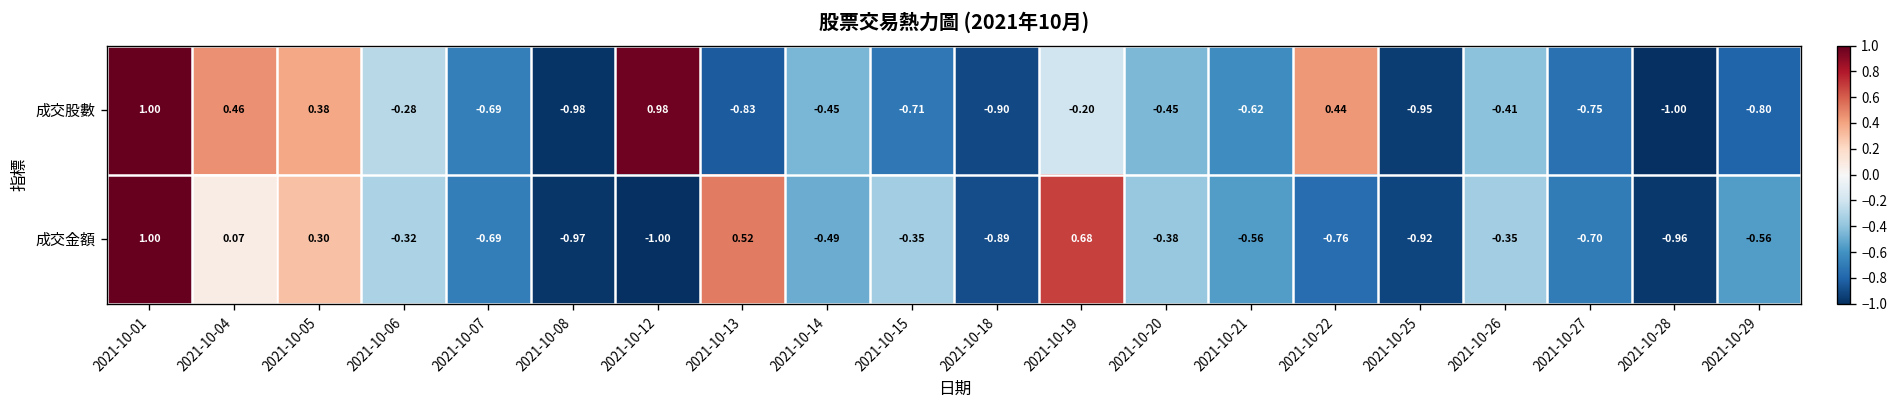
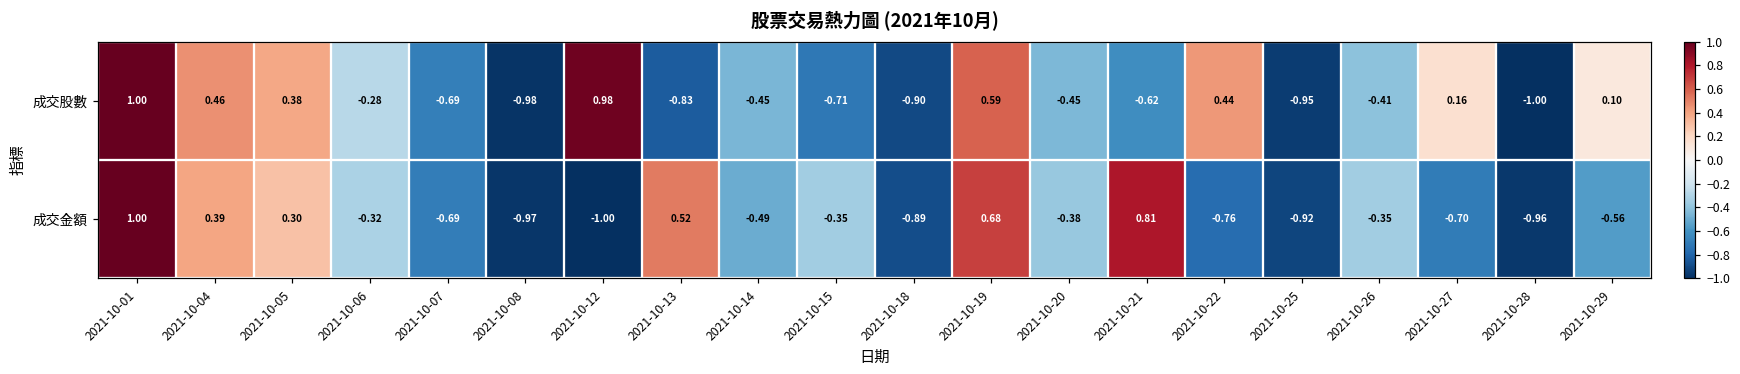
成交股數, 2021-10-19: -0.20 -> 0.59
成交股數, 2021-10-27: -0.75 -> 0.16
成交股數, 2021-10-29: -0.80 -> 0.10
成交金額, 2021-10-04: 0.07 -> 0.39
成交金額, 2021-10-21: -0.56 -> 0.81
